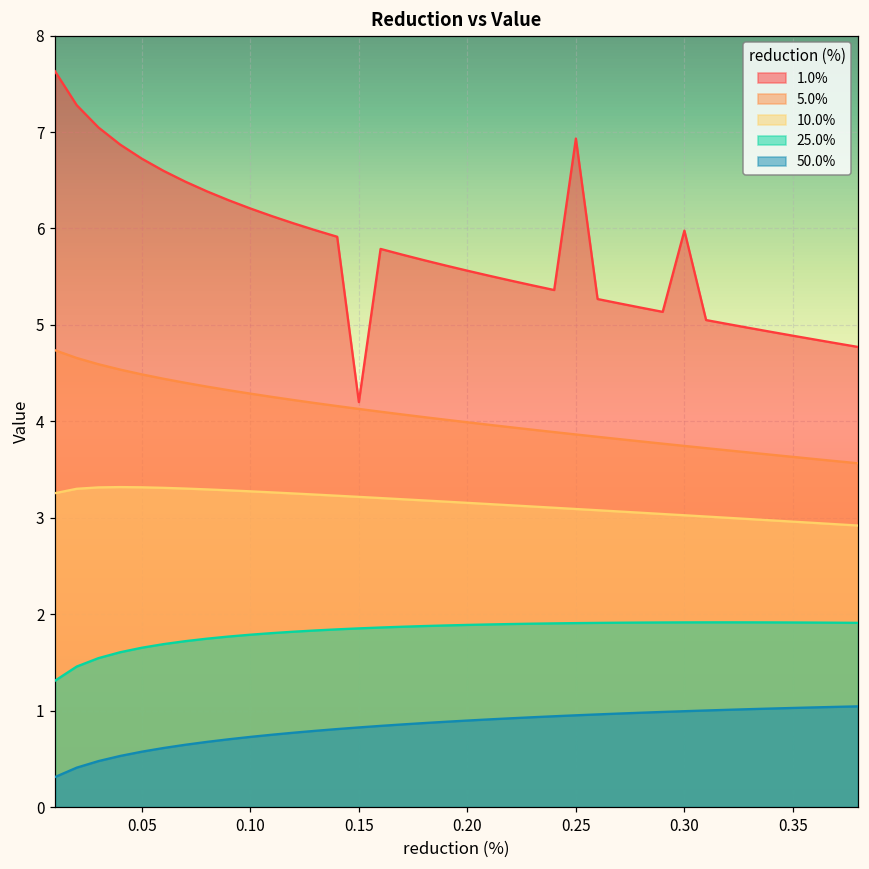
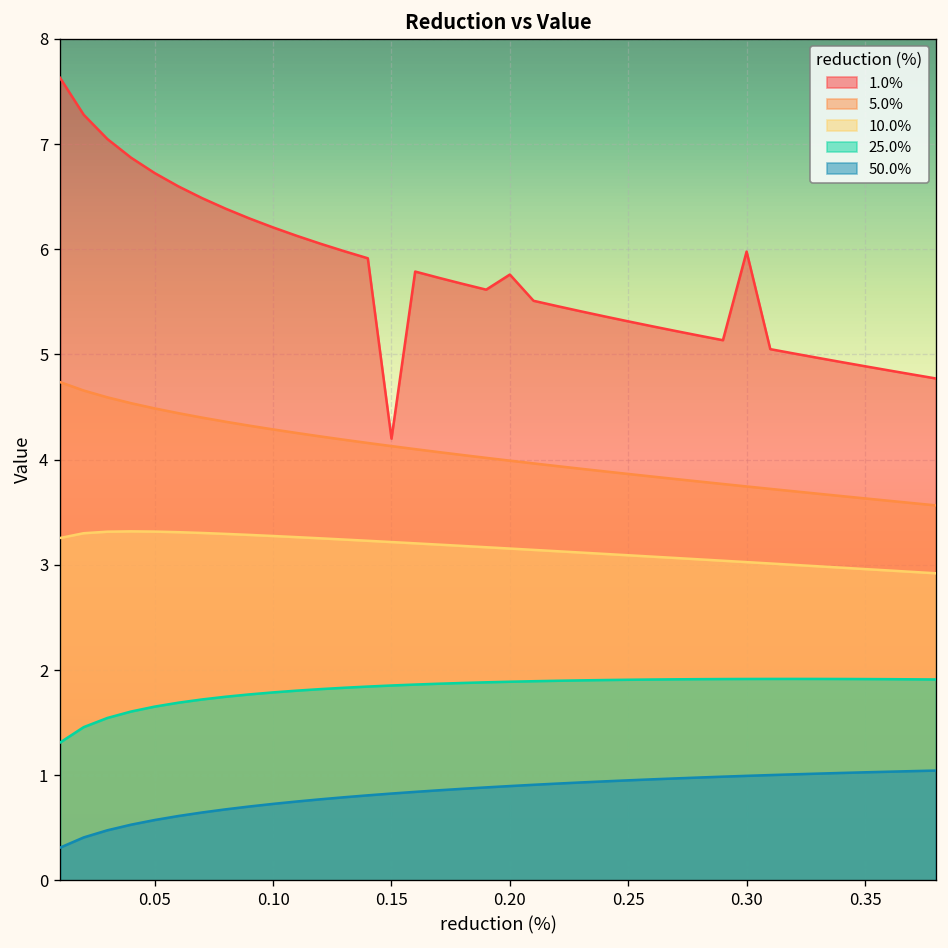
1.0%, 0.20: 5.6 -> 5.8
1.0%, 0.25: 6.9 -> 5.3
